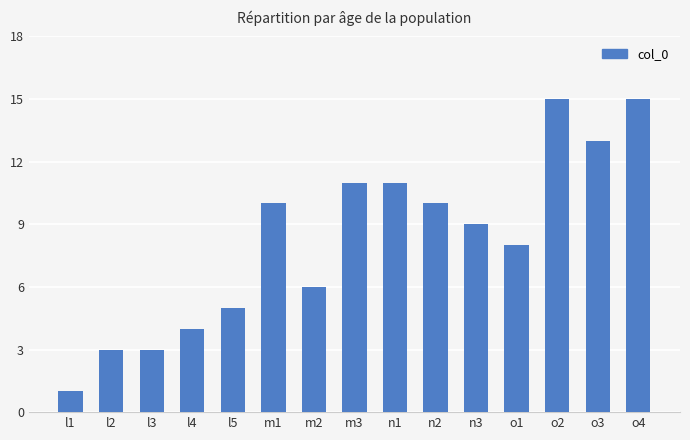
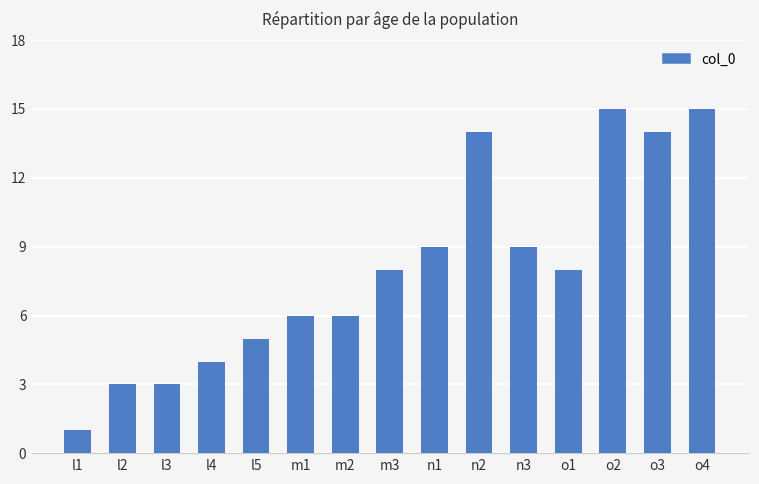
m1: 10 -> 6
m3: 11 -> 8
n1: 11 -> 9
n2: 10 -> 14
o3: 13 -> 14
